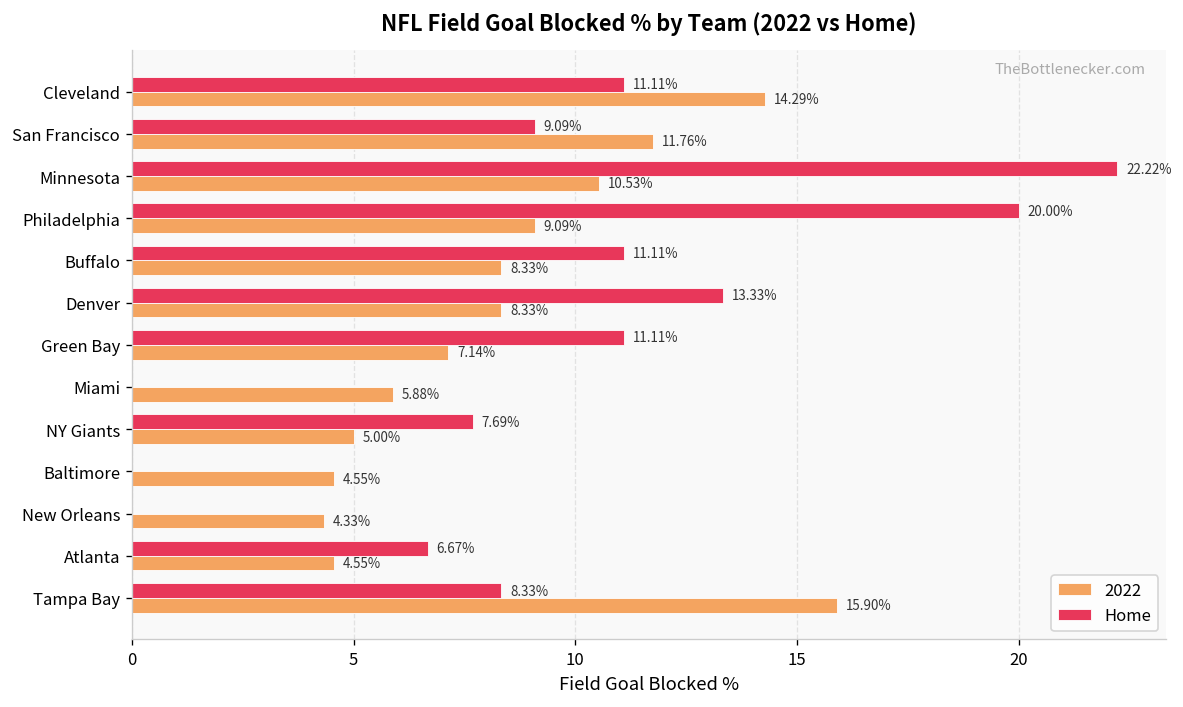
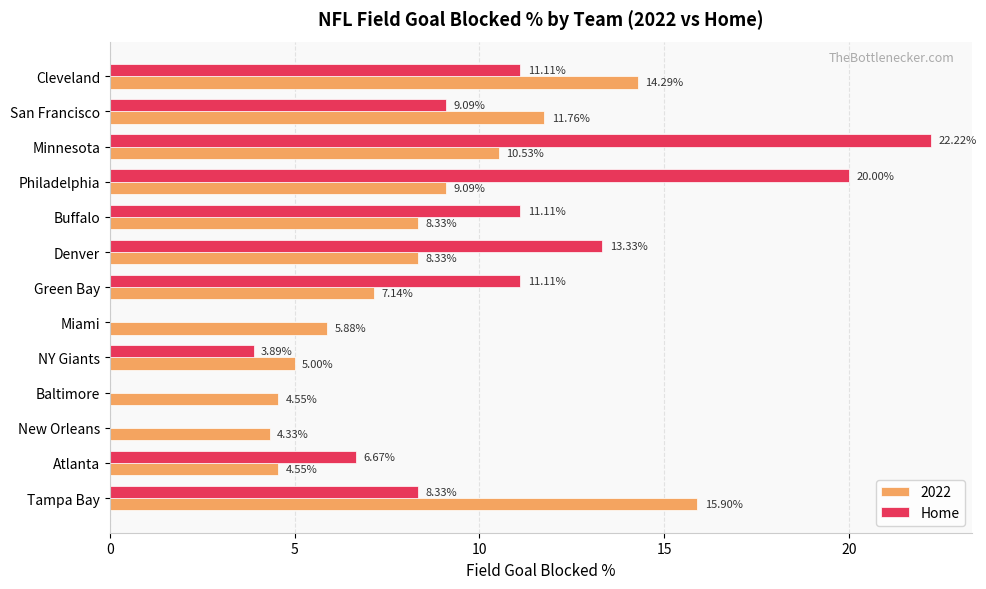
Home, NY Giants: 7.69% -> 3.89%
